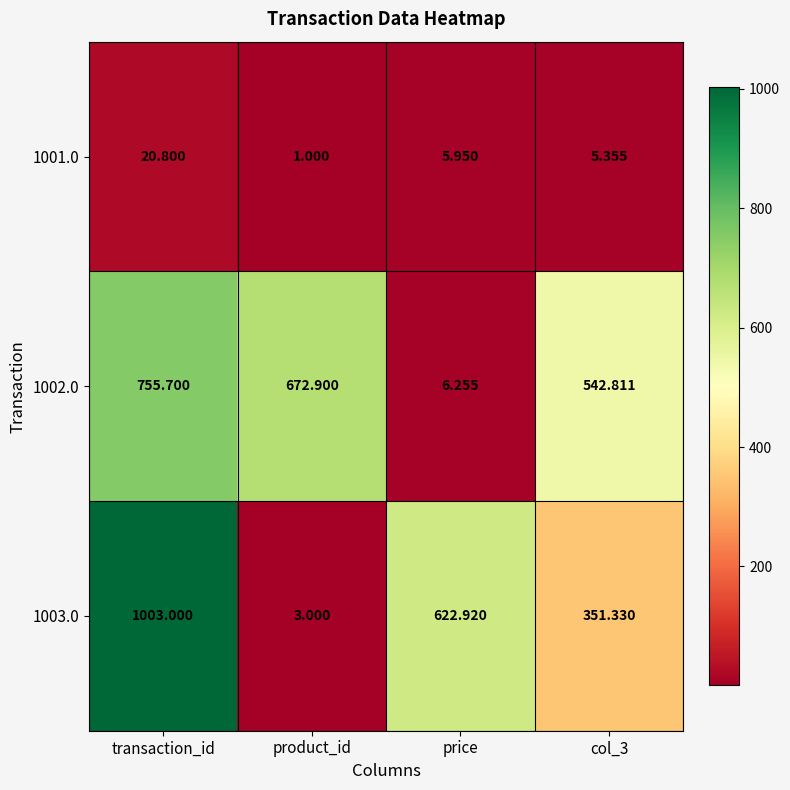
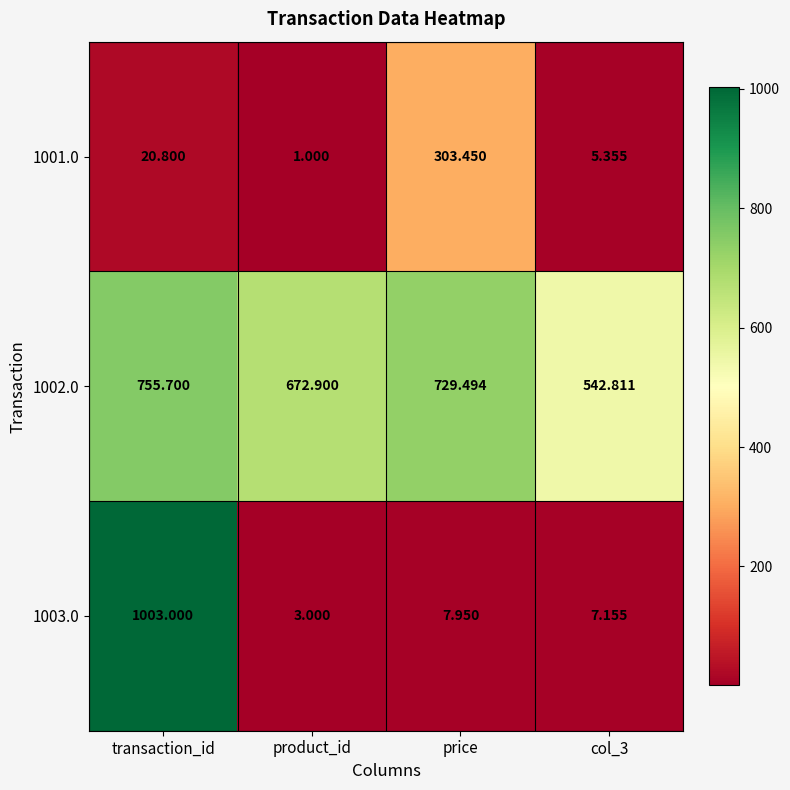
1001.0, price: 5.950 -> 303.450
1002.0, price: 6.255 -> 729.494
1003.0, price: 622.920 -> 7.950
1003.0, col_3: 351.330 -> 7.155
